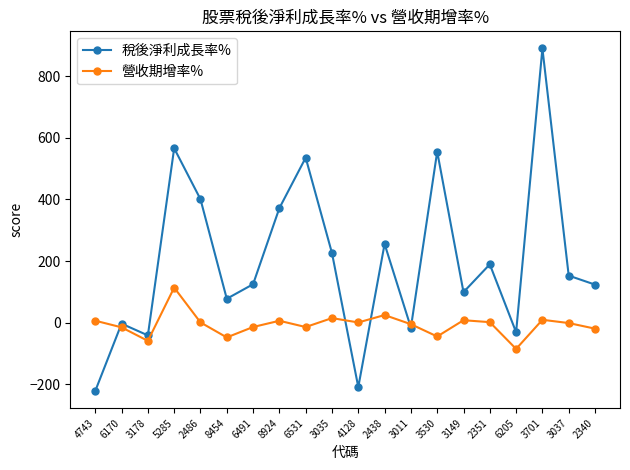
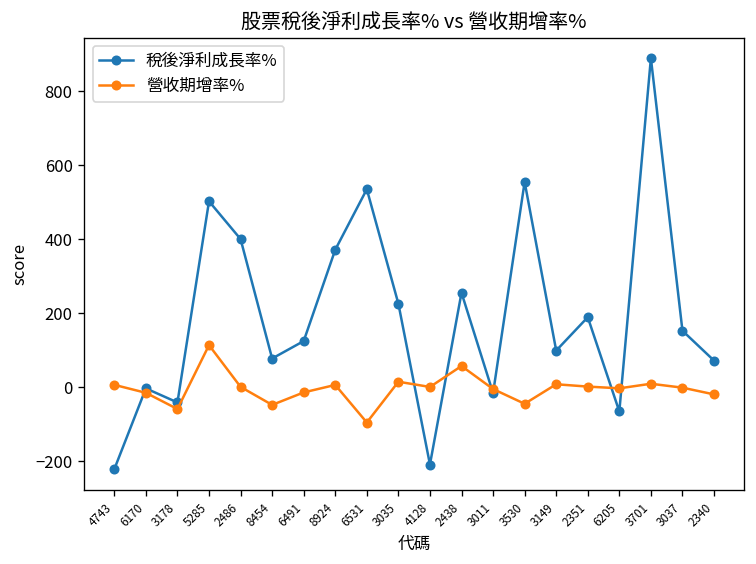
稅後淨利成長率%, 5285: 570 -> 500
營收期增率%, 6531: -10 -> -100
營收期增率%, 2438: 20 -> 60
稅後淨利成長率%, 6205: -30 -> -70
營收期增率%, 6205: -90 -> 0
稅後淨利成長率%, 2340: 120 -> 70
